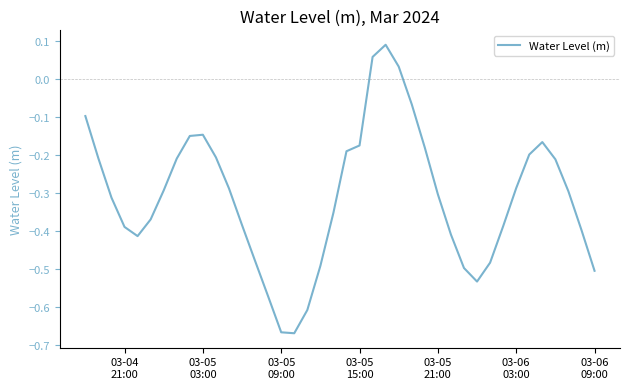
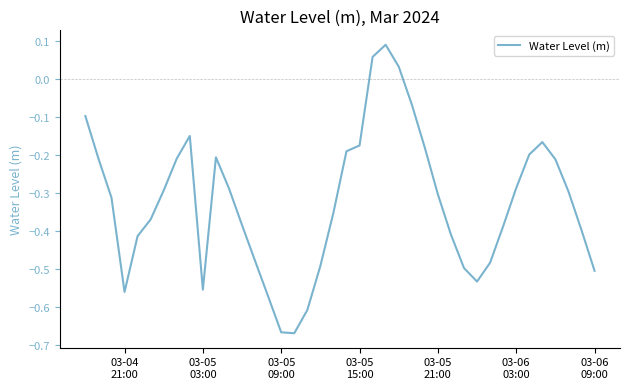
03-04 21:00: -0.39 -> -0.56
03-05 03:00: -0.15 -> -0.55
